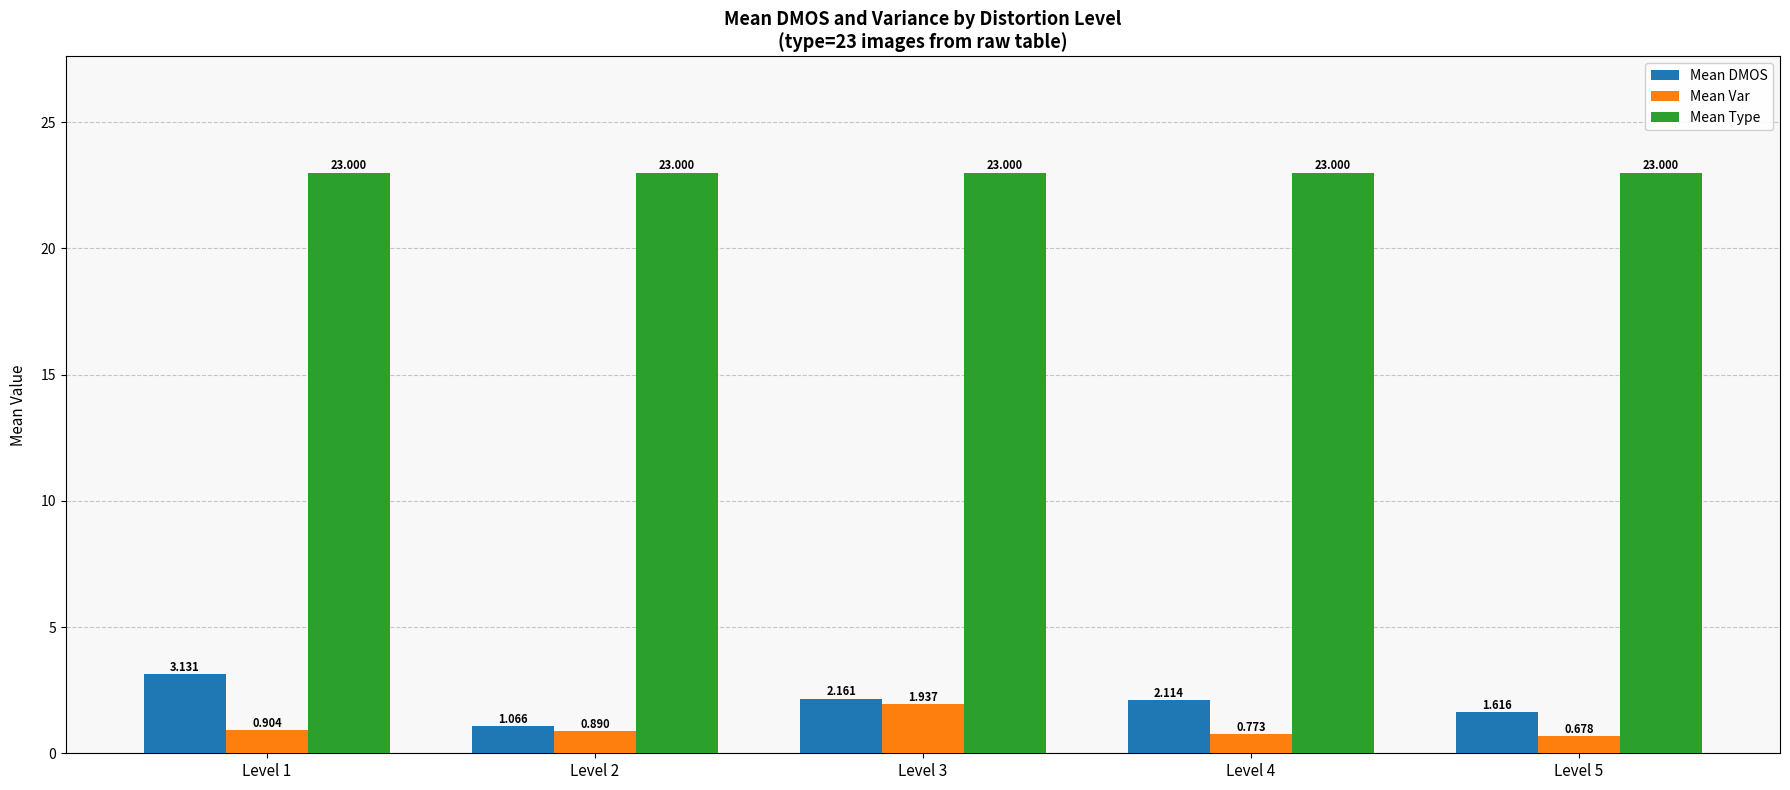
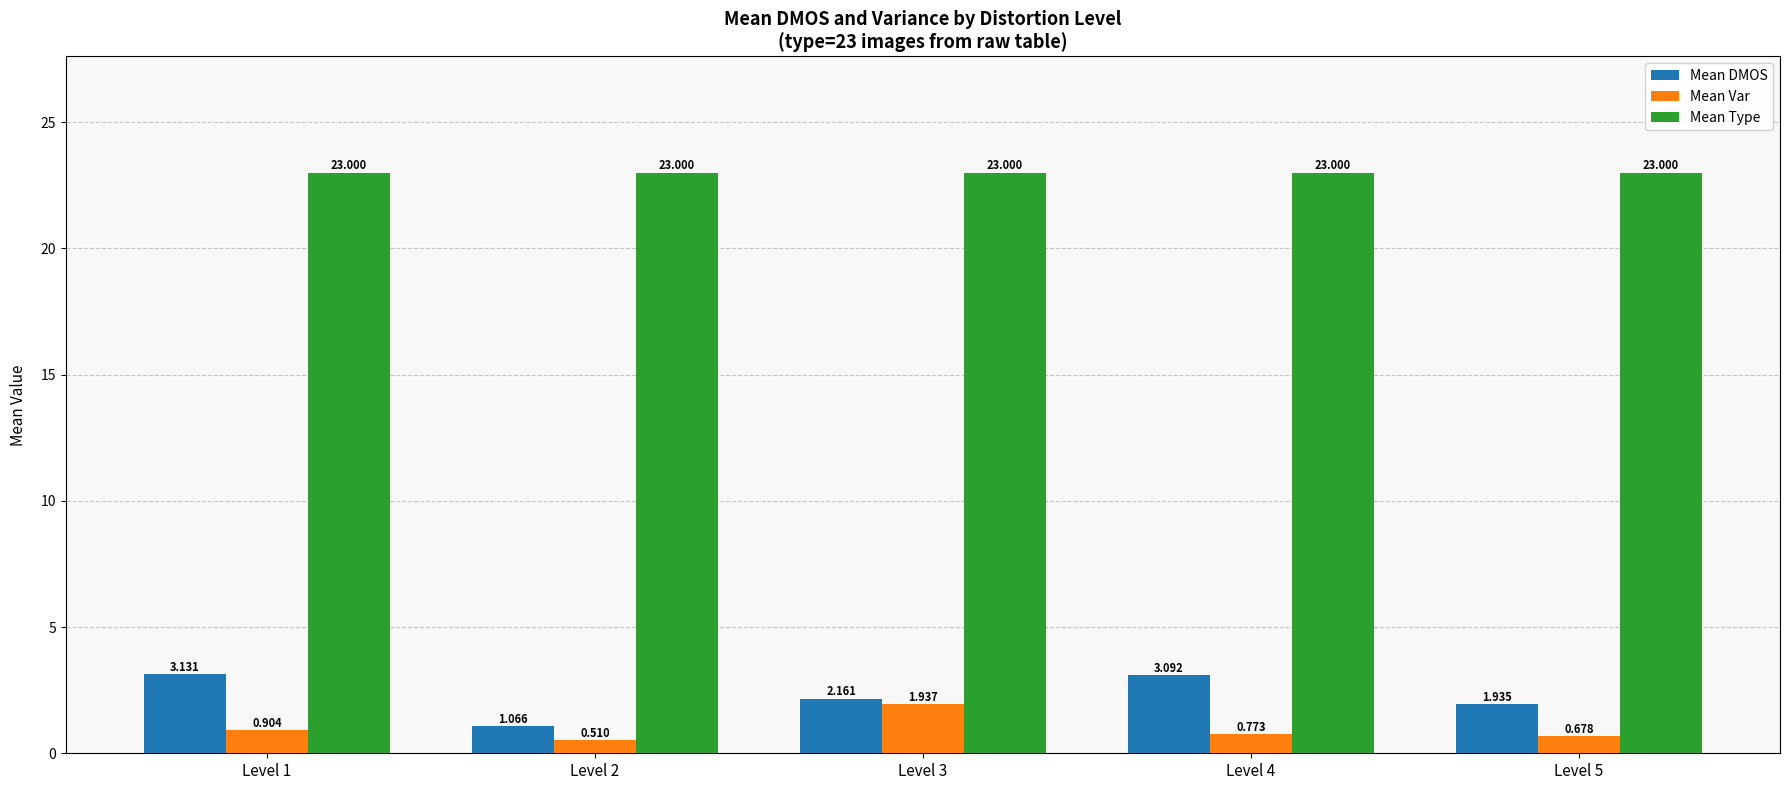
Mean Var, Level 2: 0.890 -> 0.510
Mean DMOS, Level 4: 2.114 -> 3.092
Mean DMOS, Level 5: 1.616 -> 1.935
